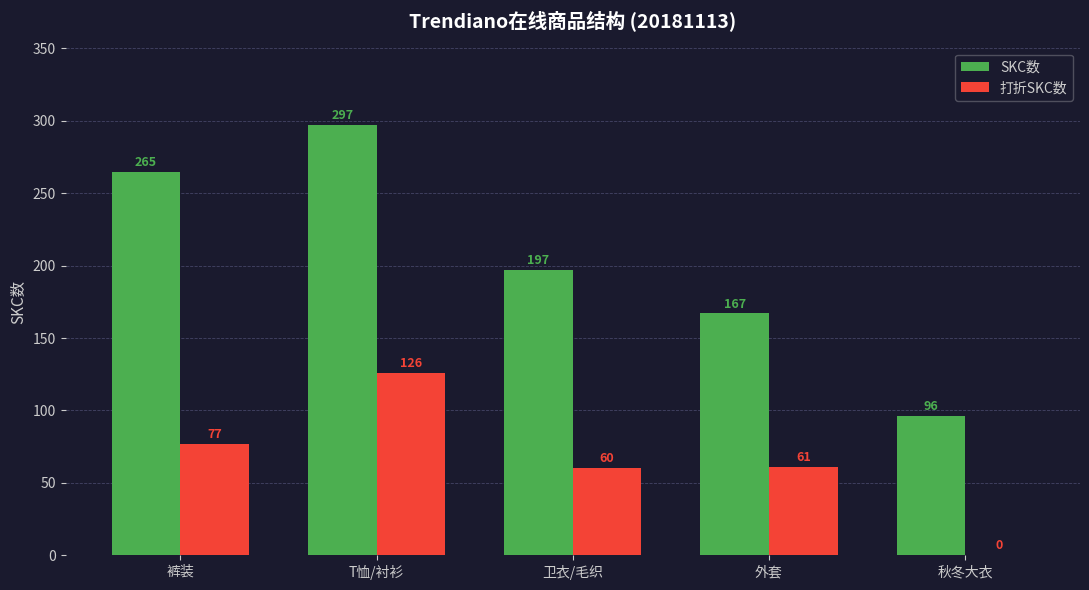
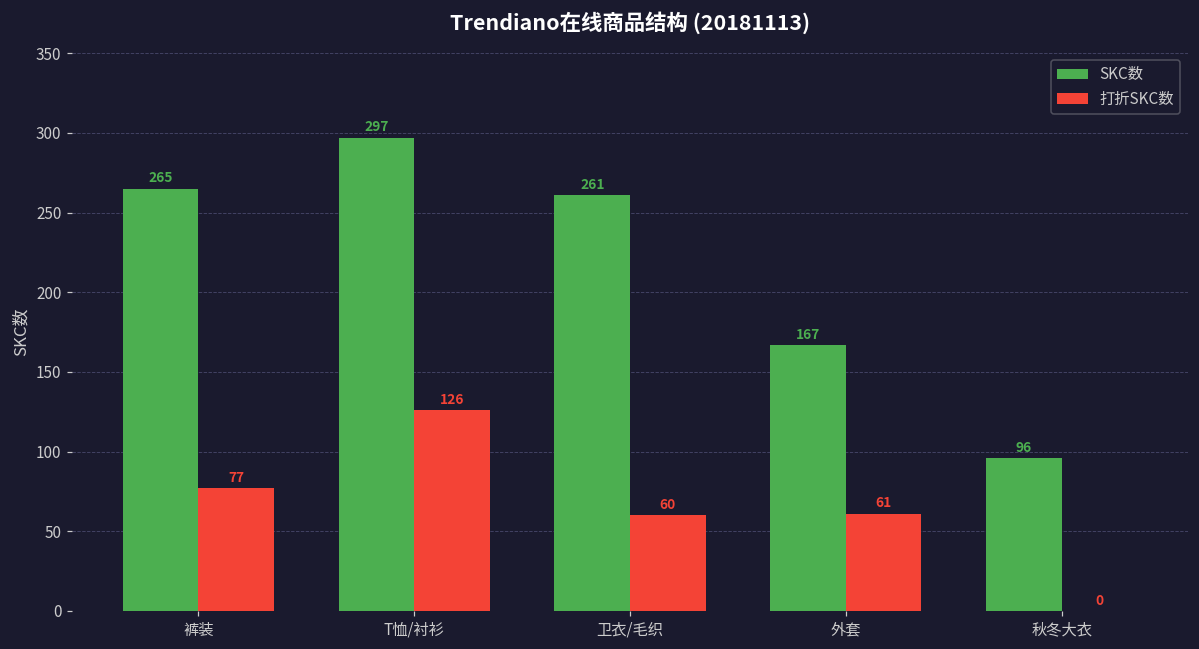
SKC数, 卫衣/毛织: 197 -> 261
